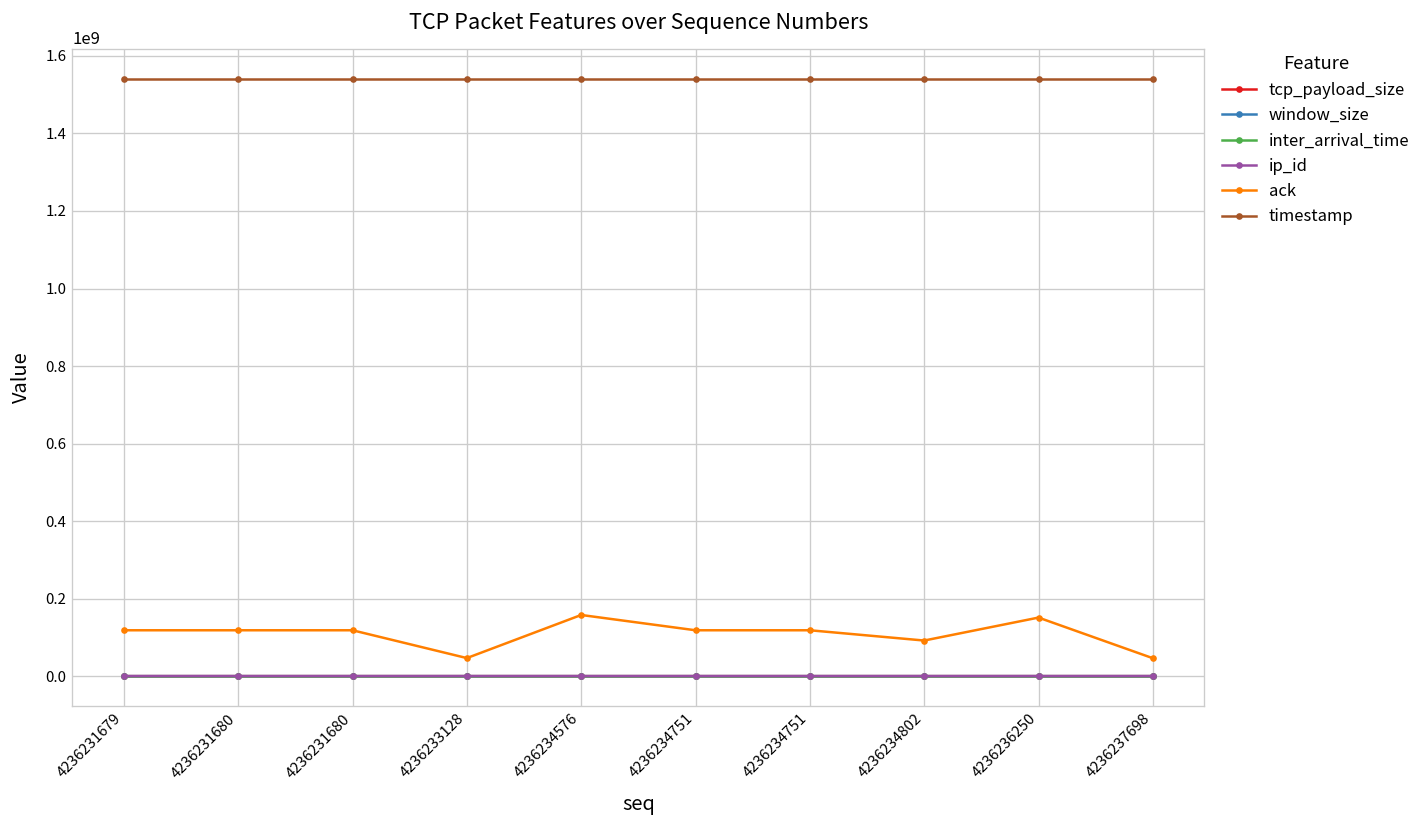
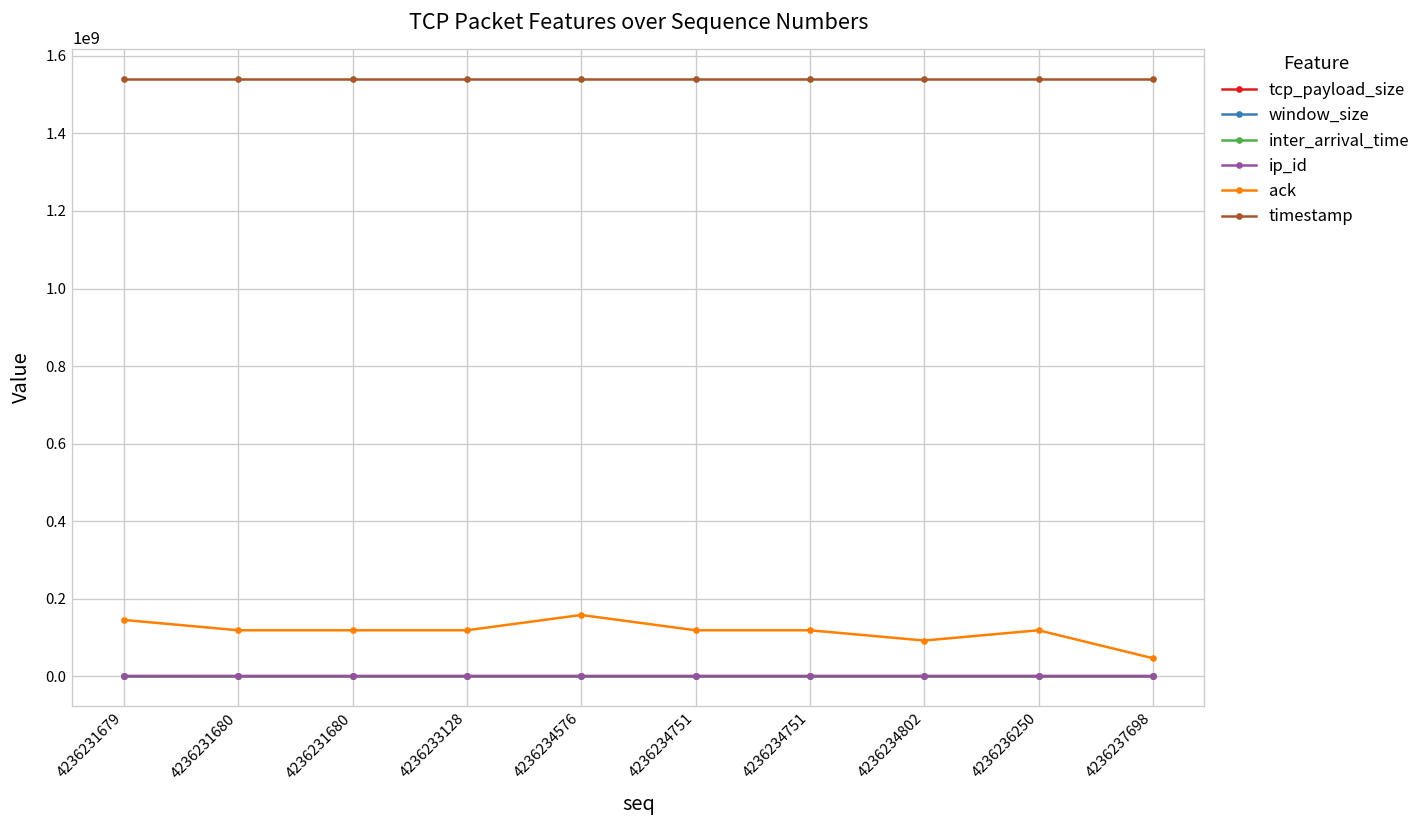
ack, 4236231679: 120000000 -> 140000000
ack, 4236233128: 50000000 -> 120000000
ack, 4236236250: 150000000 -> 120000000
